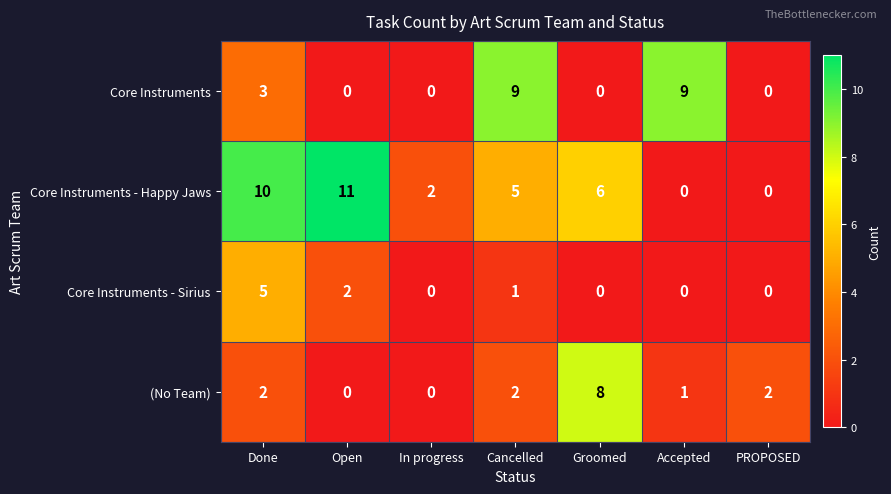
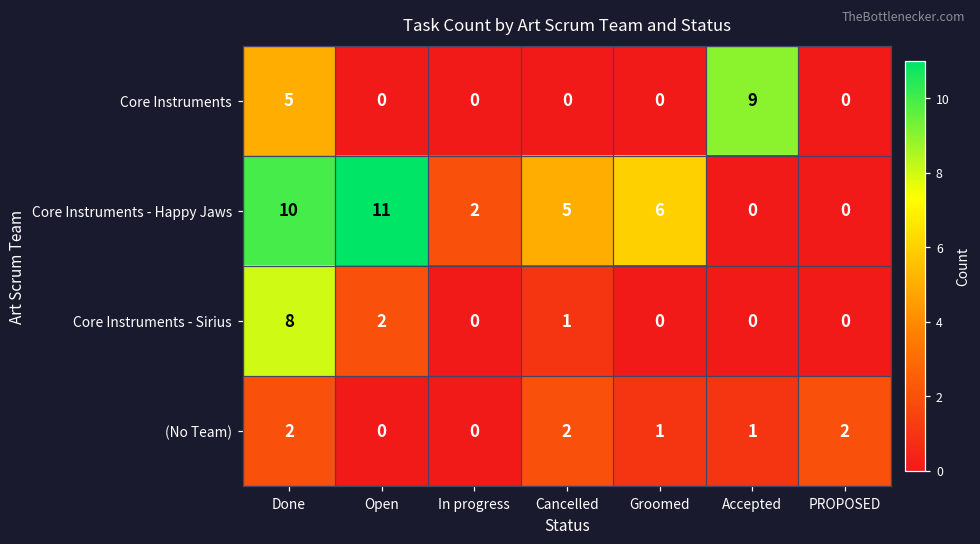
Core Instruments, Done: 3 -> 5
Core Instruments, Cancelled: 9 -> 0
Core Instruments - Sirius, Done: 5 -> 8
(No Team), Groomed: 8 -> 1
